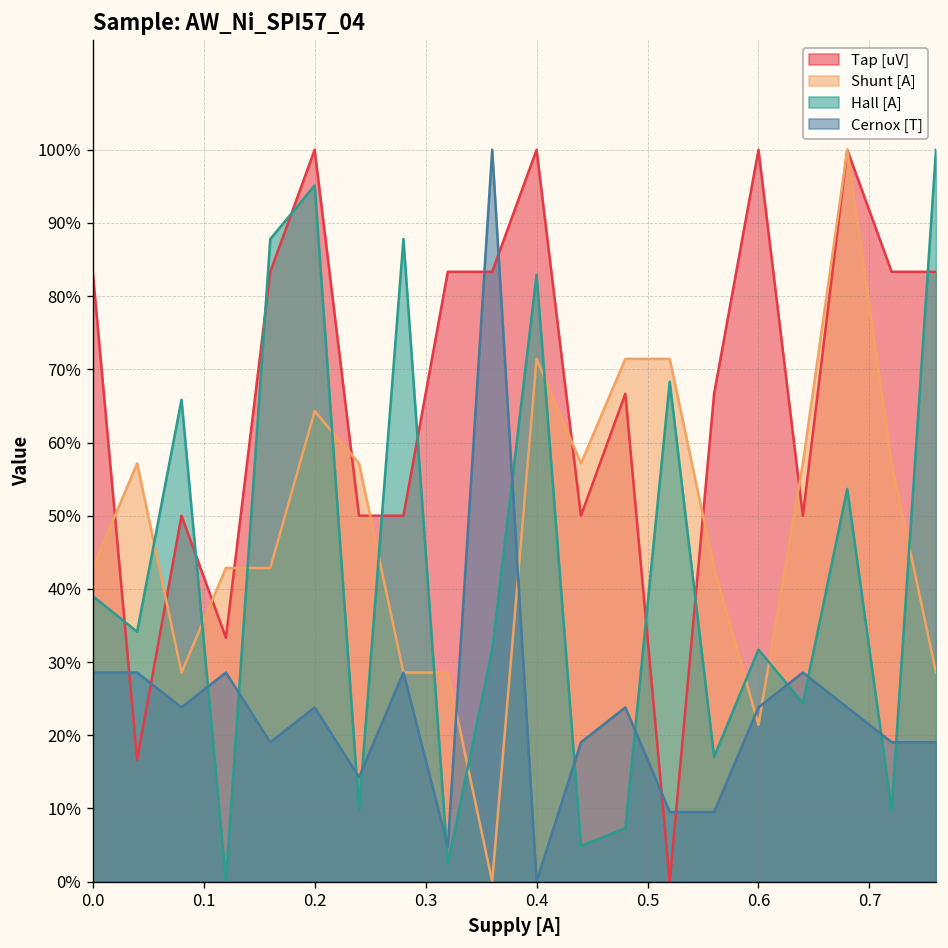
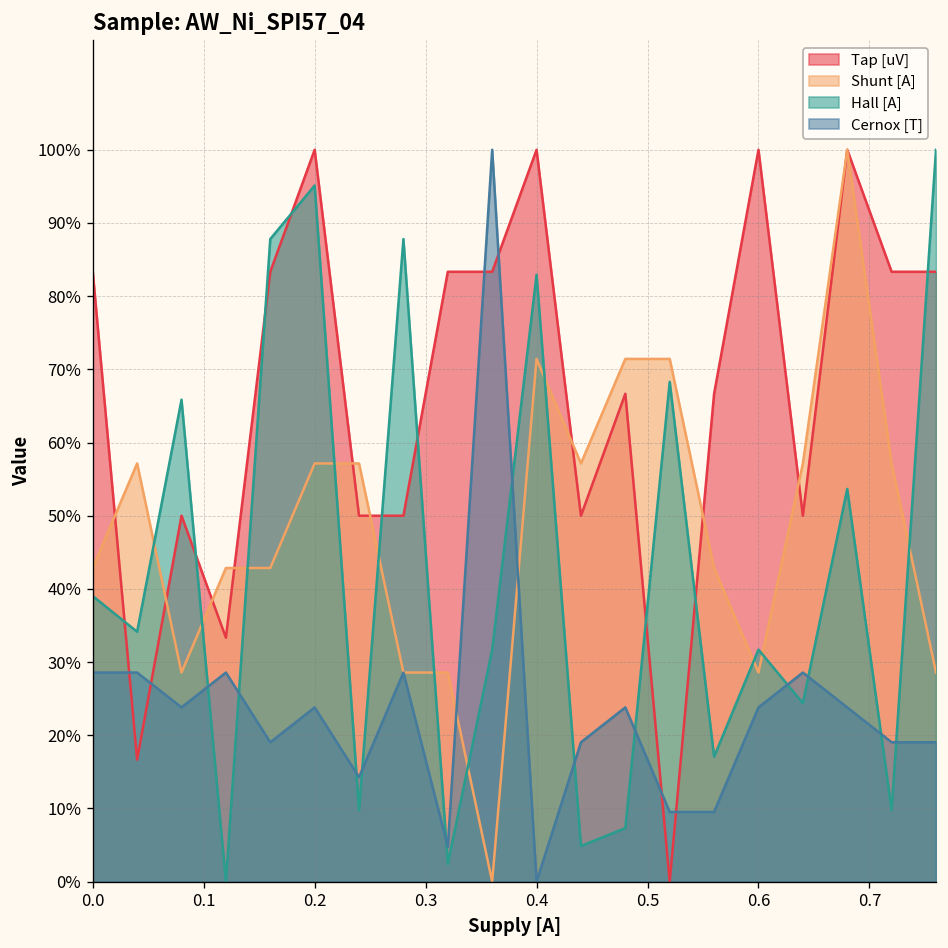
Shunt [A], 0.2: 64% -> 57%
Shunt [A], 0.6: 21% -> 29%
